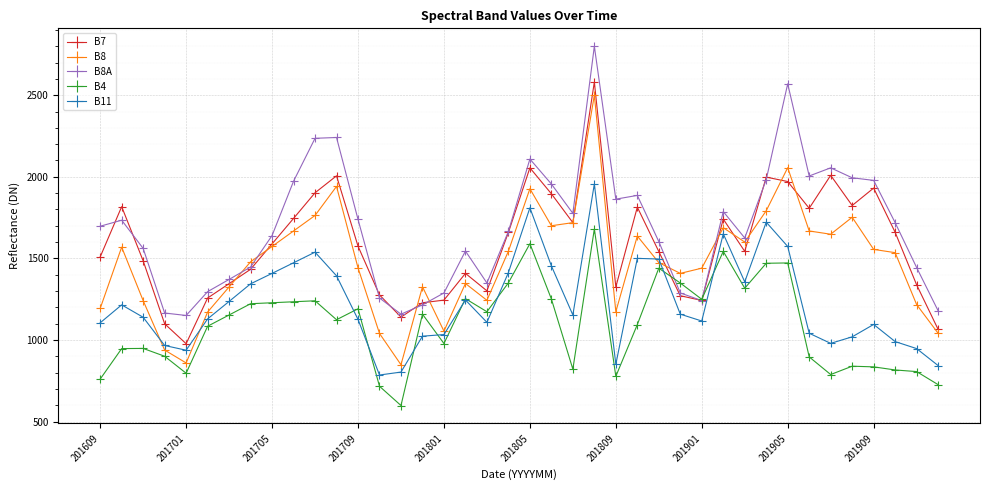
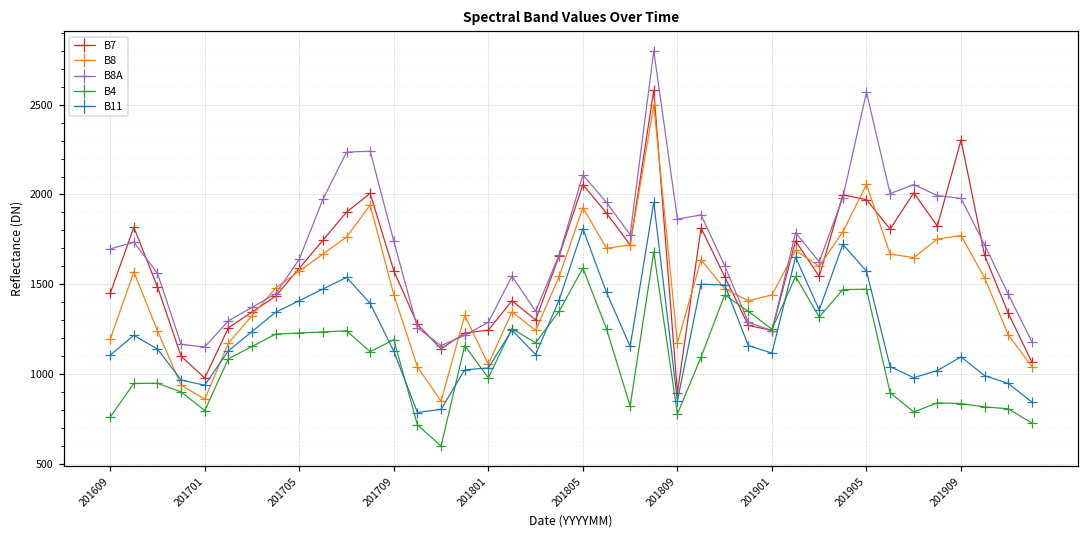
B7, 201609: 1510 -> 1450
B7, 201809: 1330 -> 900
B7, 201909: 1930 -> 2300
B8, 201909: 1560 -> 1770
